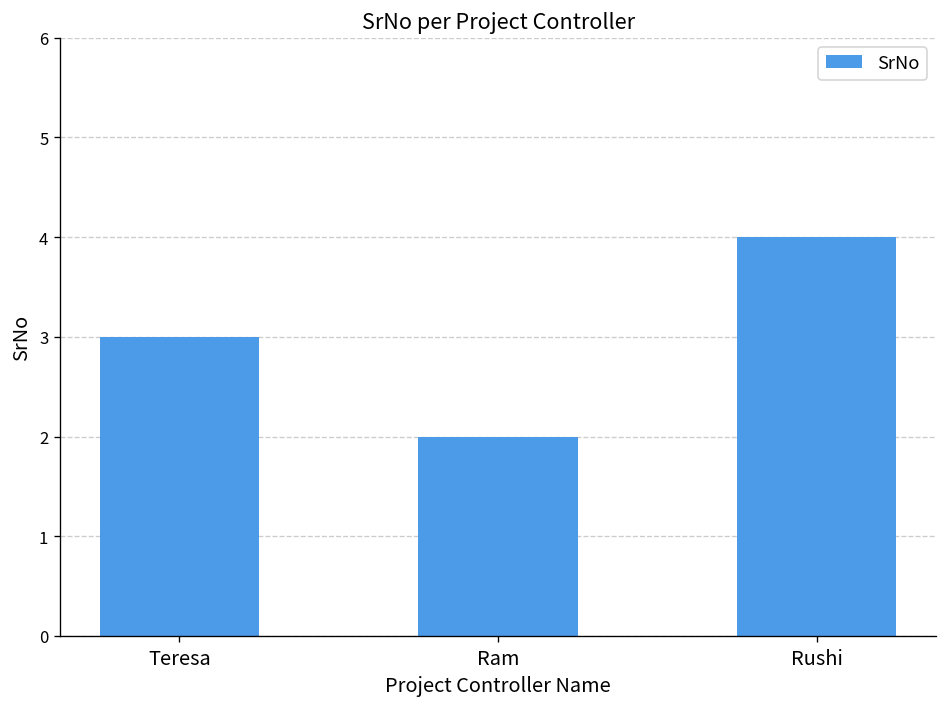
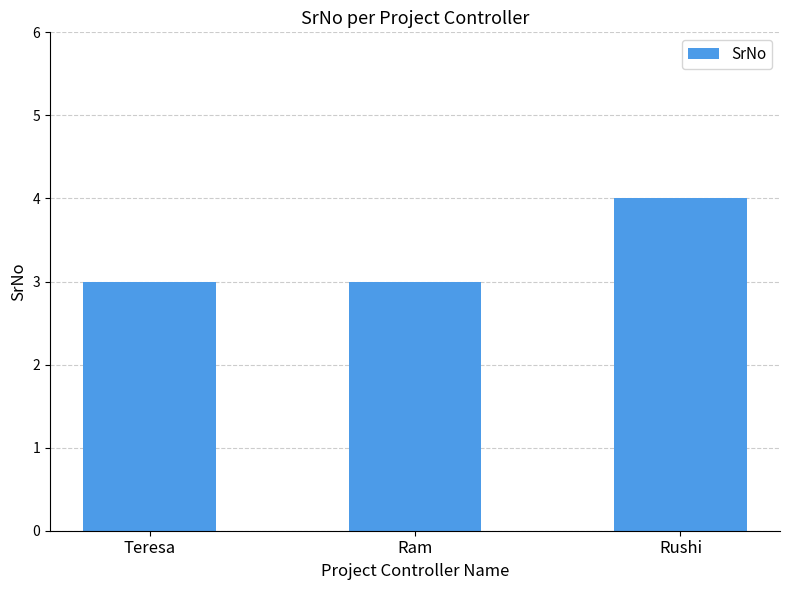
Ram: 2 -> 3
